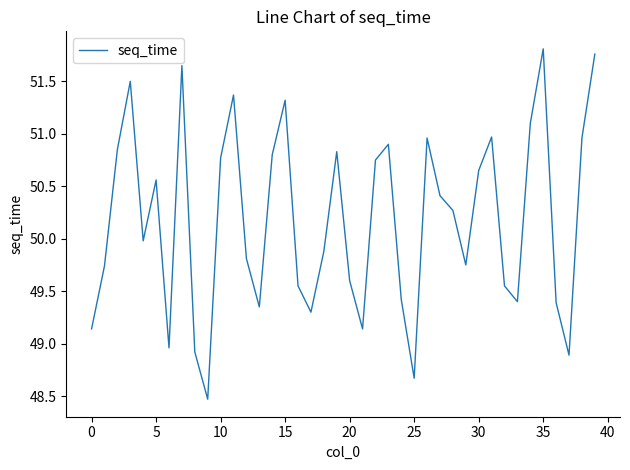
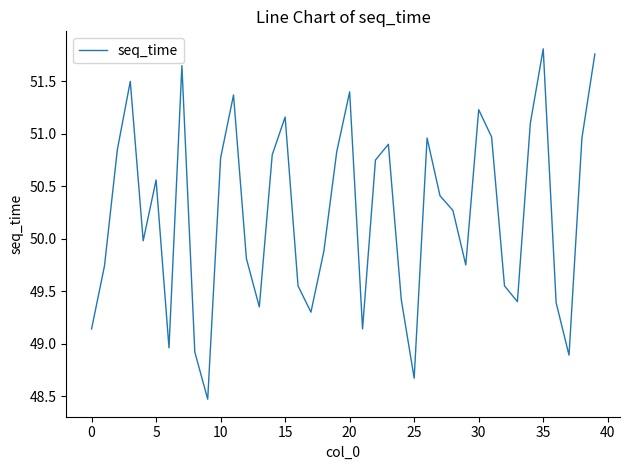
15: 51.32 -> 51.16
20: 49.6 -> 51.4
30: 50.65 -> 51.23
